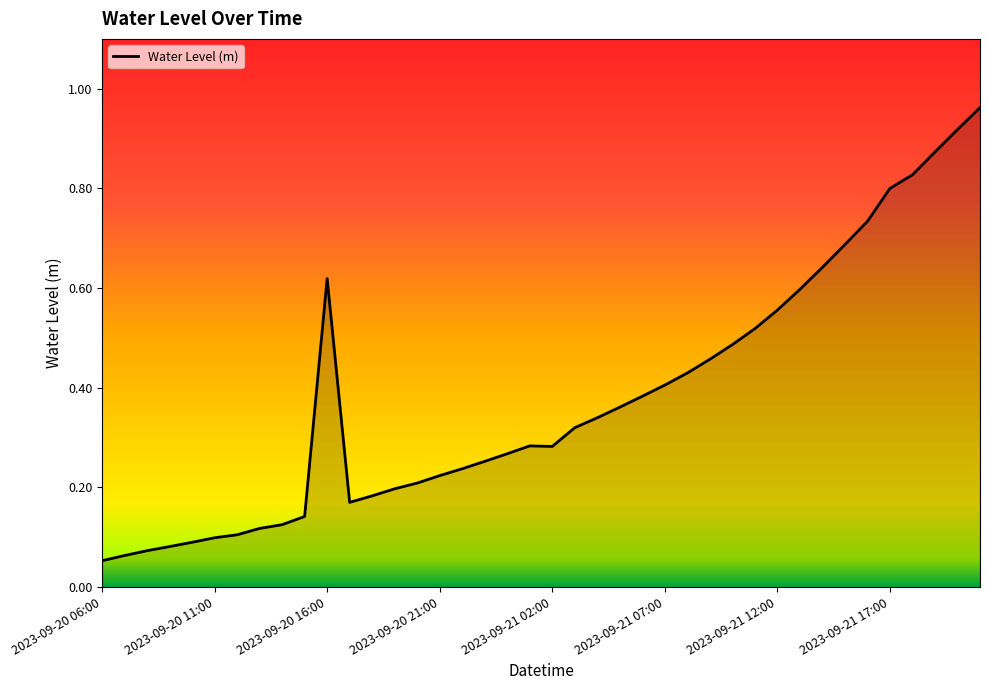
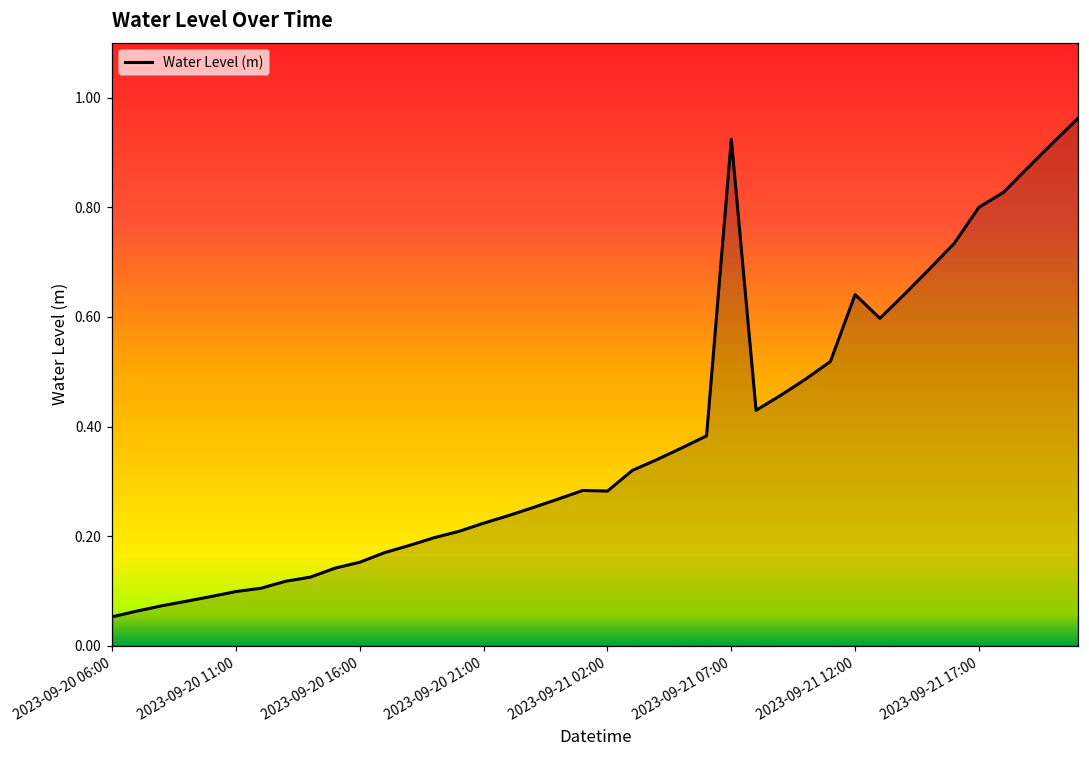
2023-09-20 16:00: 0.62 -> 0.15
2023-09-21 07:00: 0.41 -> 0.92
2023-09-21 12:00: 0.56 -> 0.64
